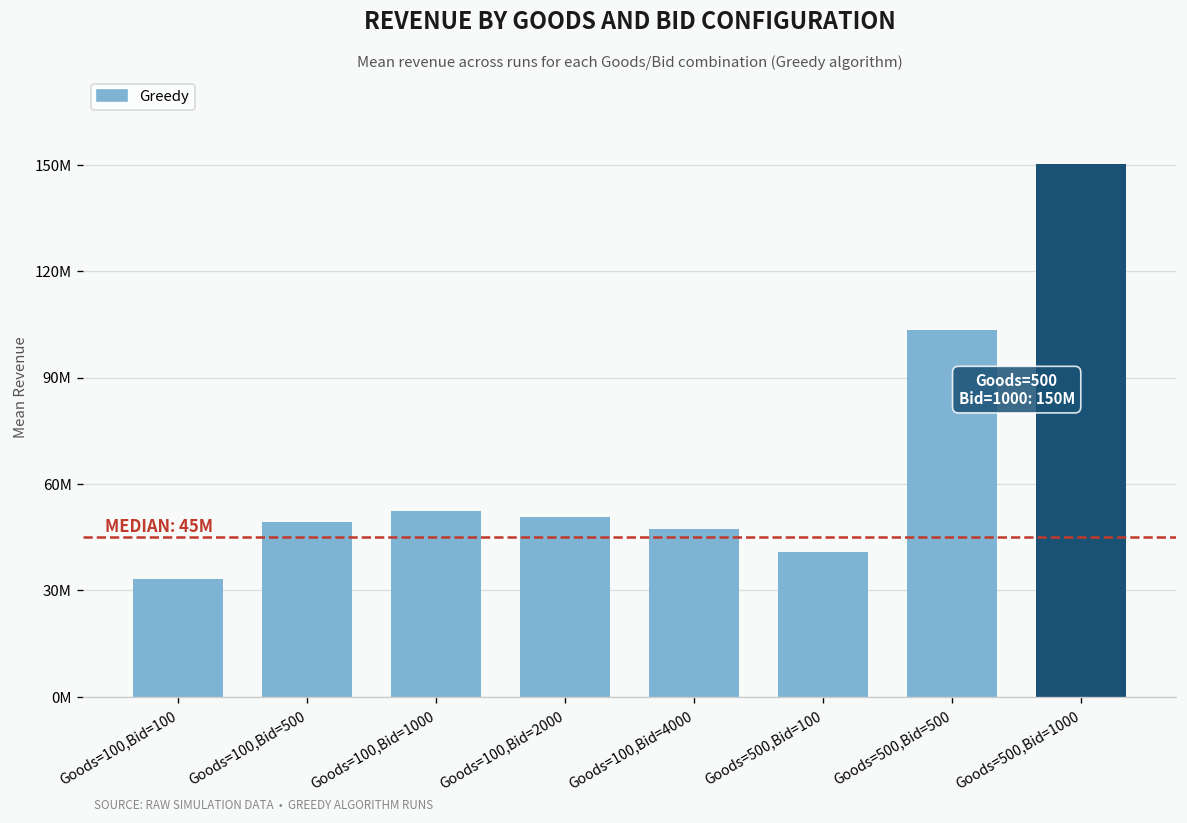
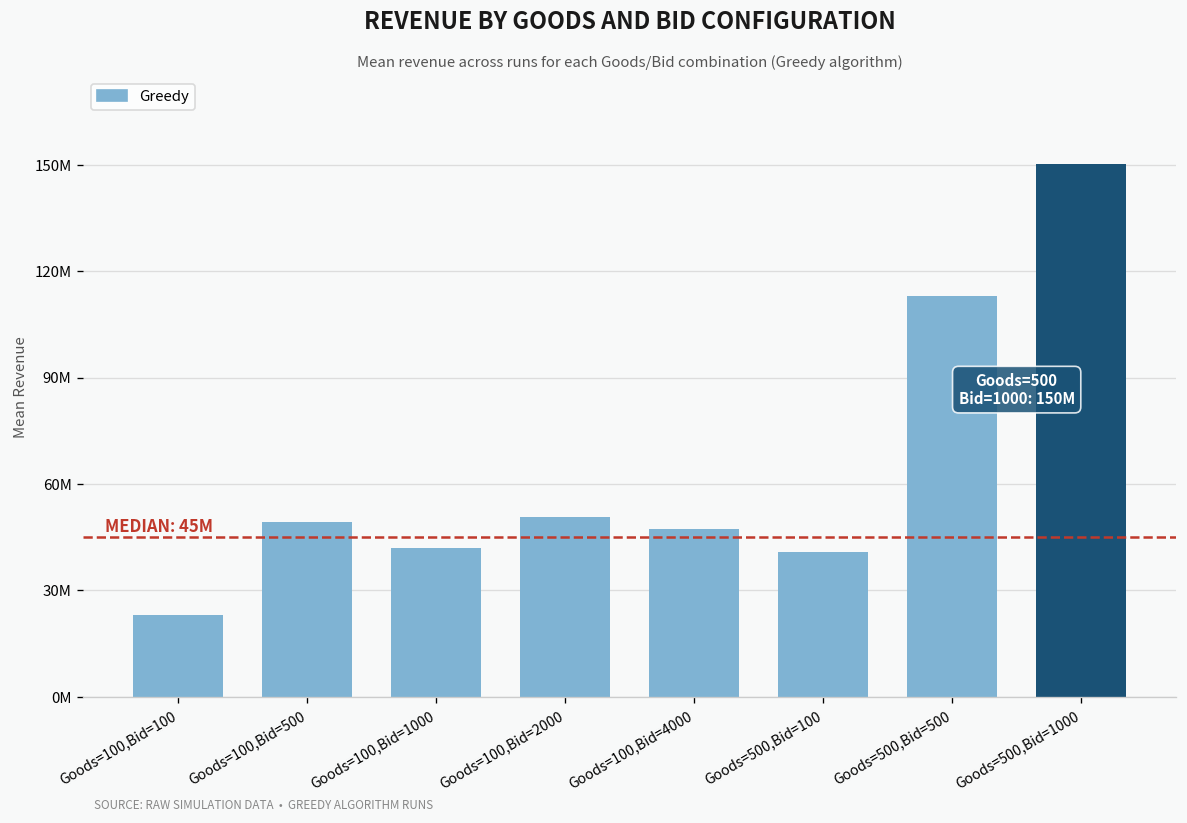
Goods=100,Bid=100: 33000000 -> 23000000
Goods=100,Bid=1000: 52000000 -> 42000000
Goods=500,Bid=500: 103000000 -> 113000000
